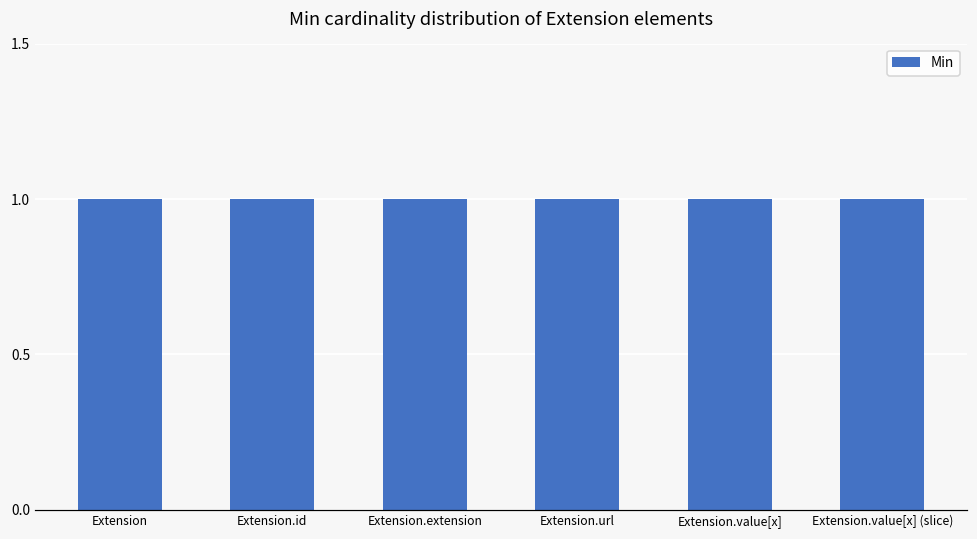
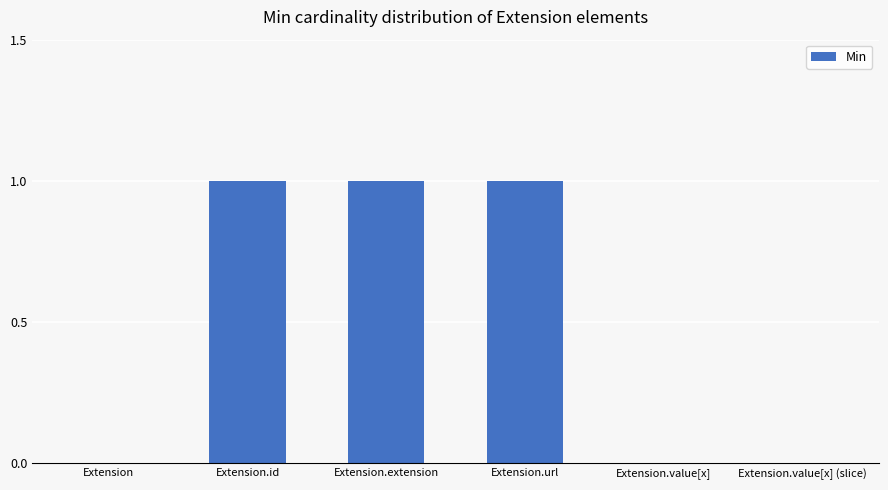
Extension: 1 -> 0
Extension.value[x]: 1 -> 0
Extension.value[x] (slice): 1 -> 0
